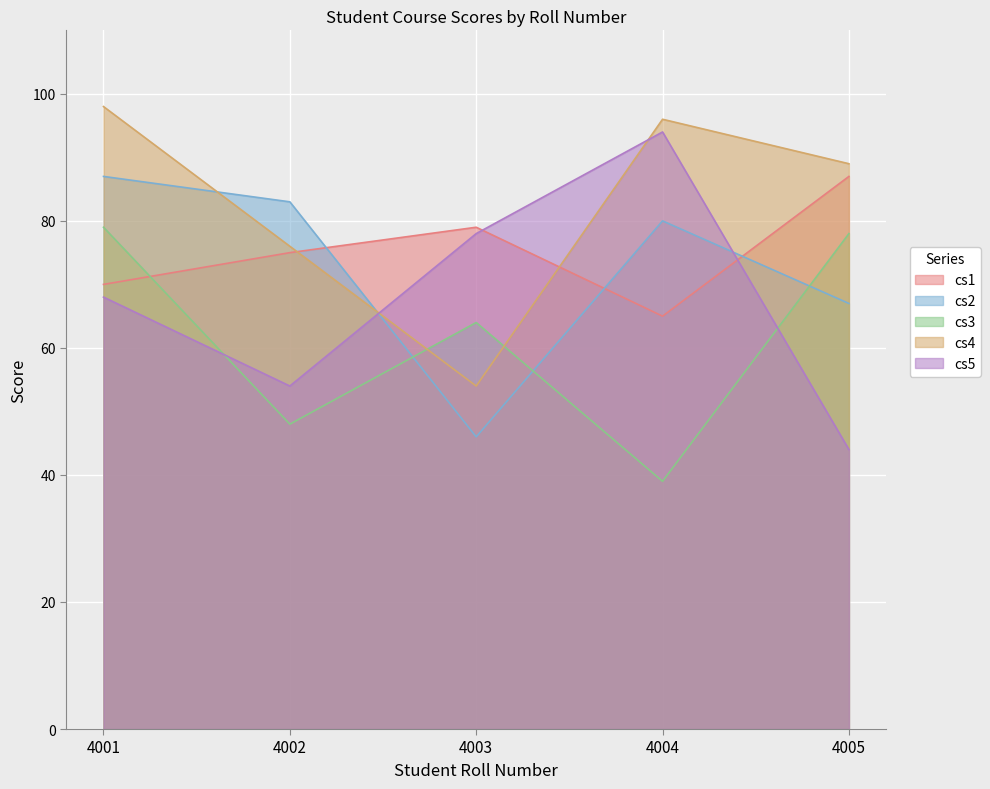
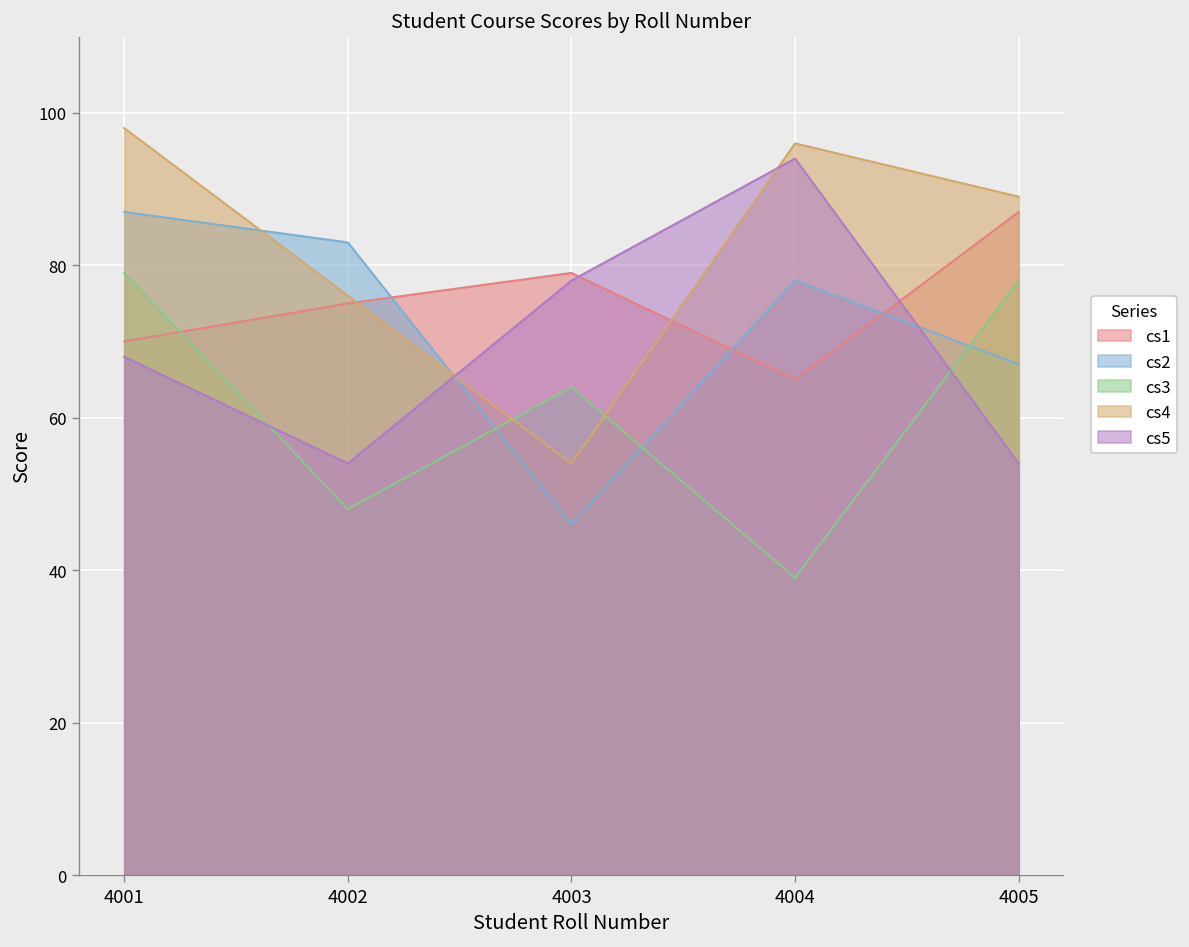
cs2, 4004: 80 -> 78
cs5, 4005: 44 -> 54
